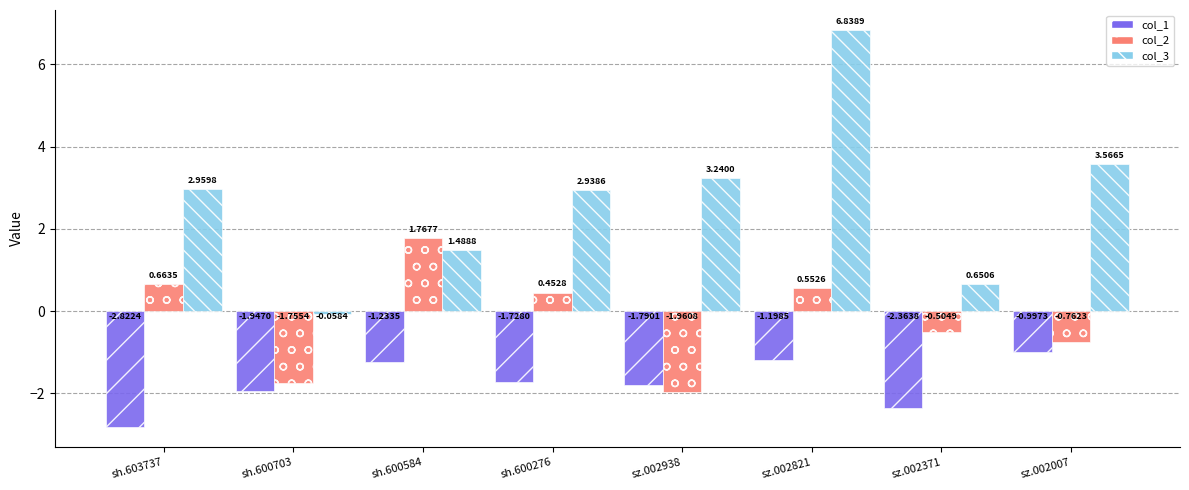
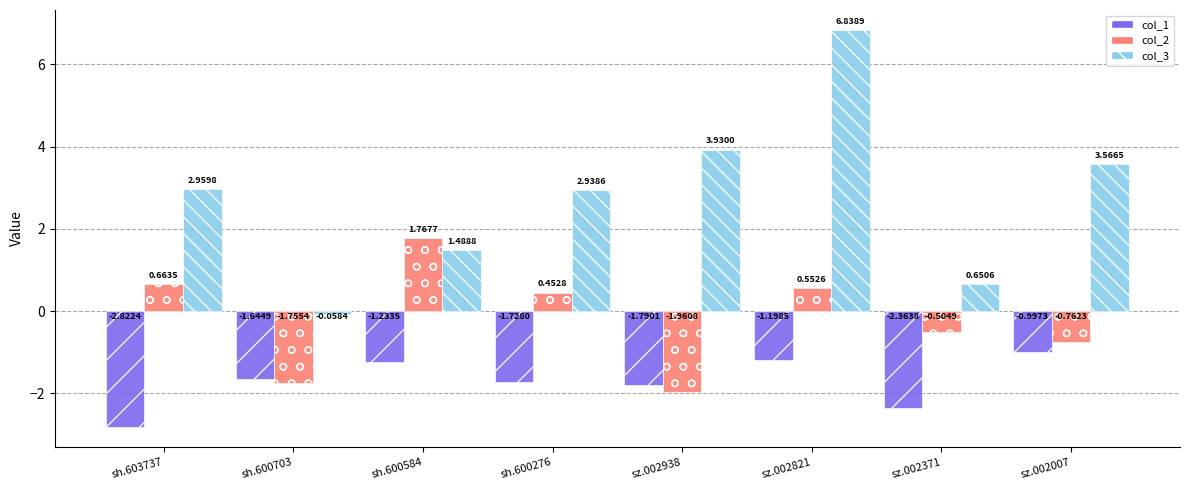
col_1, sh.600703: -1.9470 -> -1.6449
col_3, sz.002938: 3.2400 -> 3.9300
